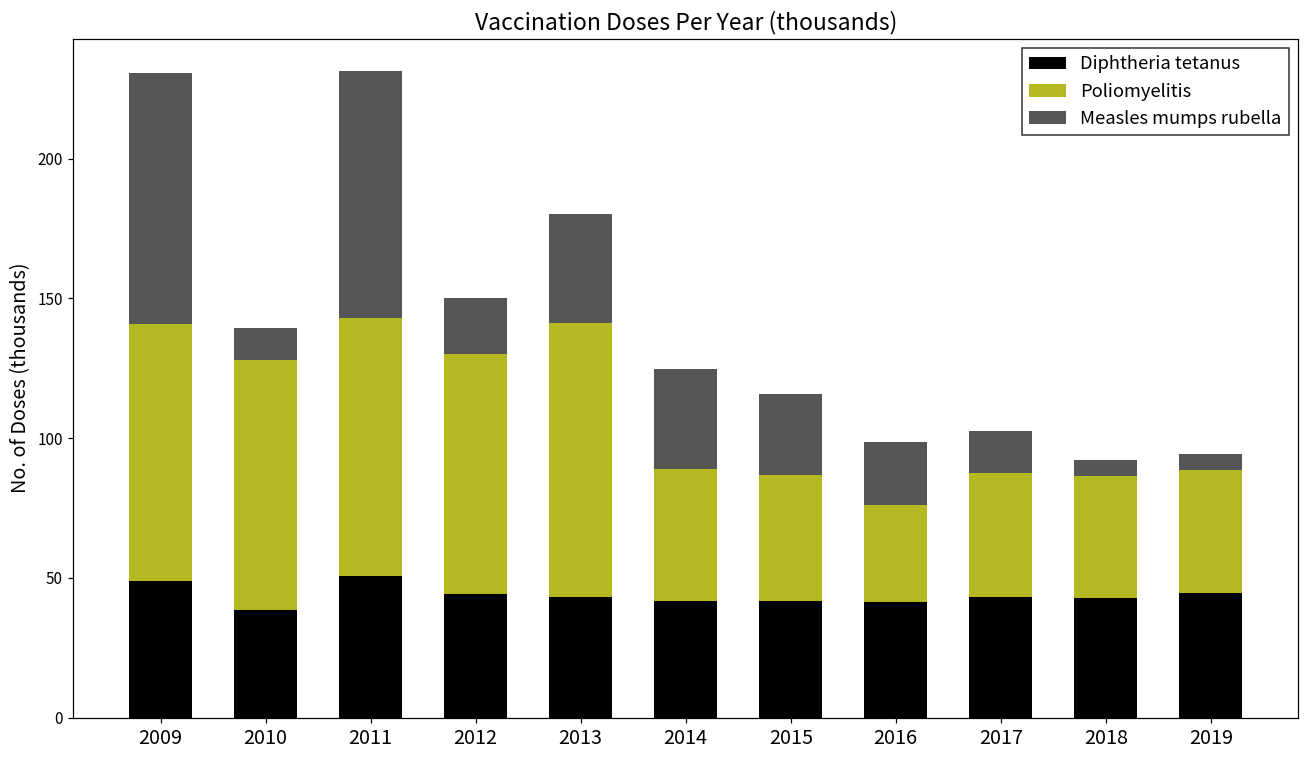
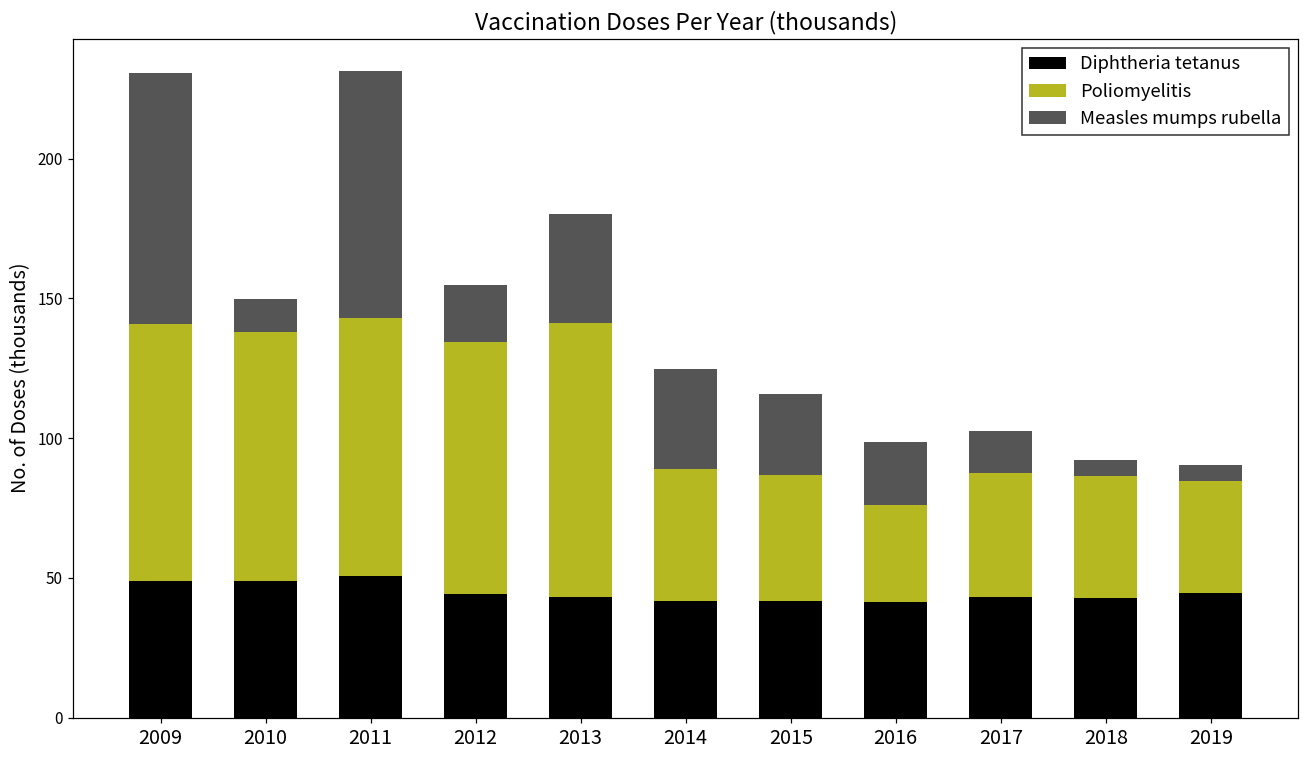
Diphtheria tetanus, 2010: 39 -> 49
Poliomyelitis, 2012: 86 -> 90
Poliomyelitis, 2019: 44 -> 40
